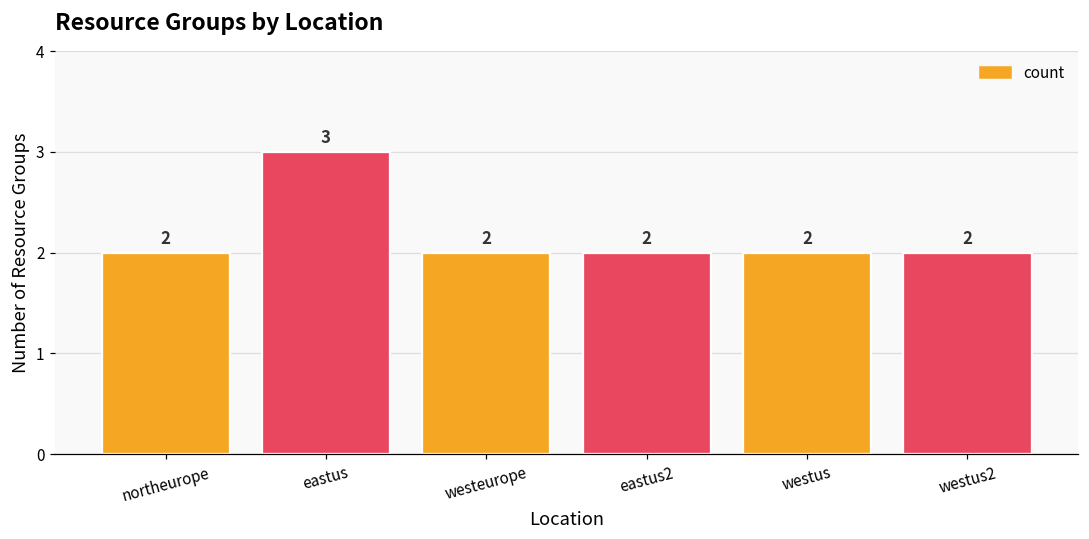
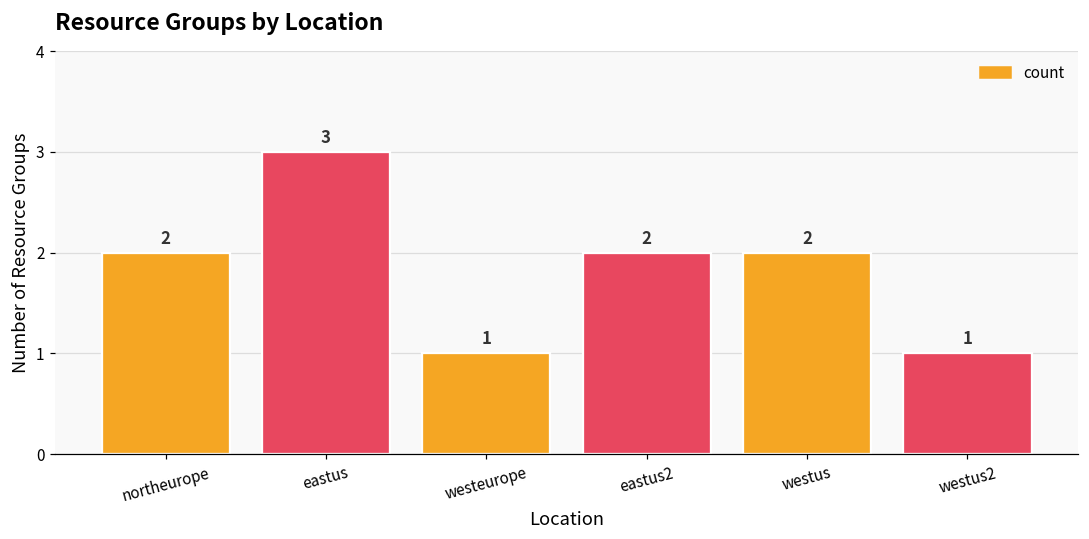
westeurope: 2 -> 1
westus2: 2 -> 1
